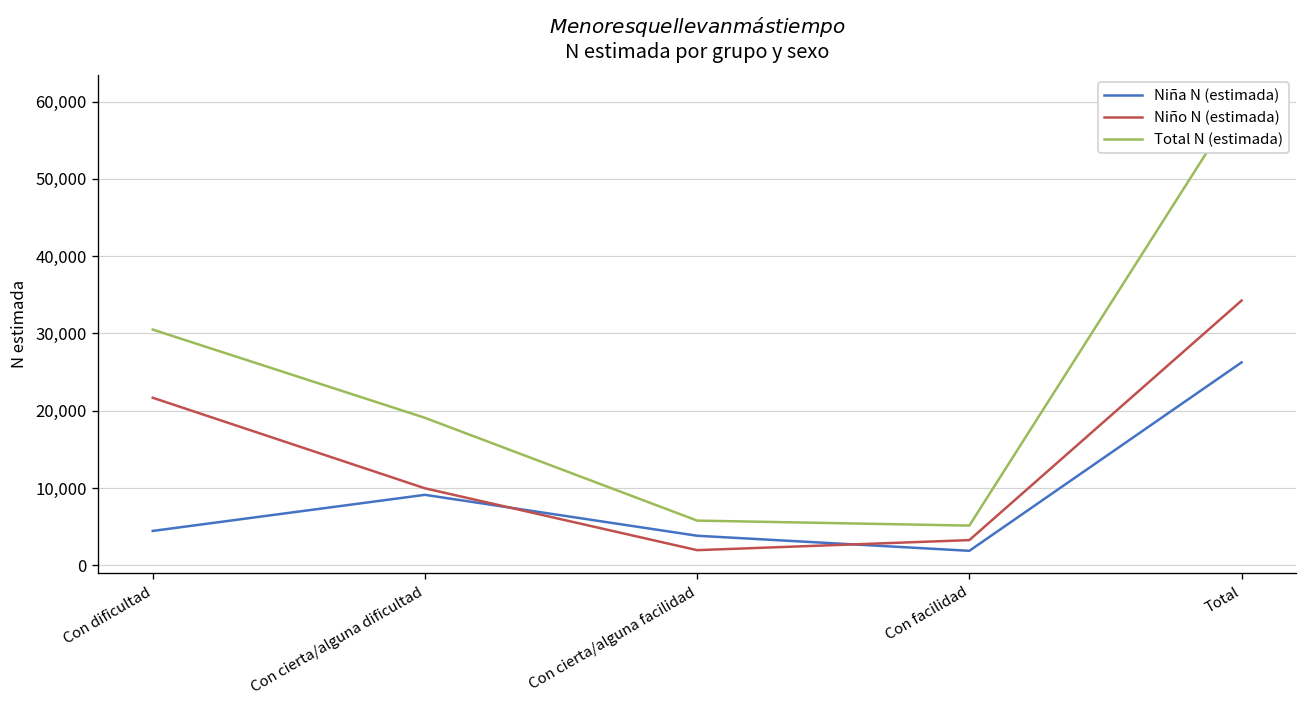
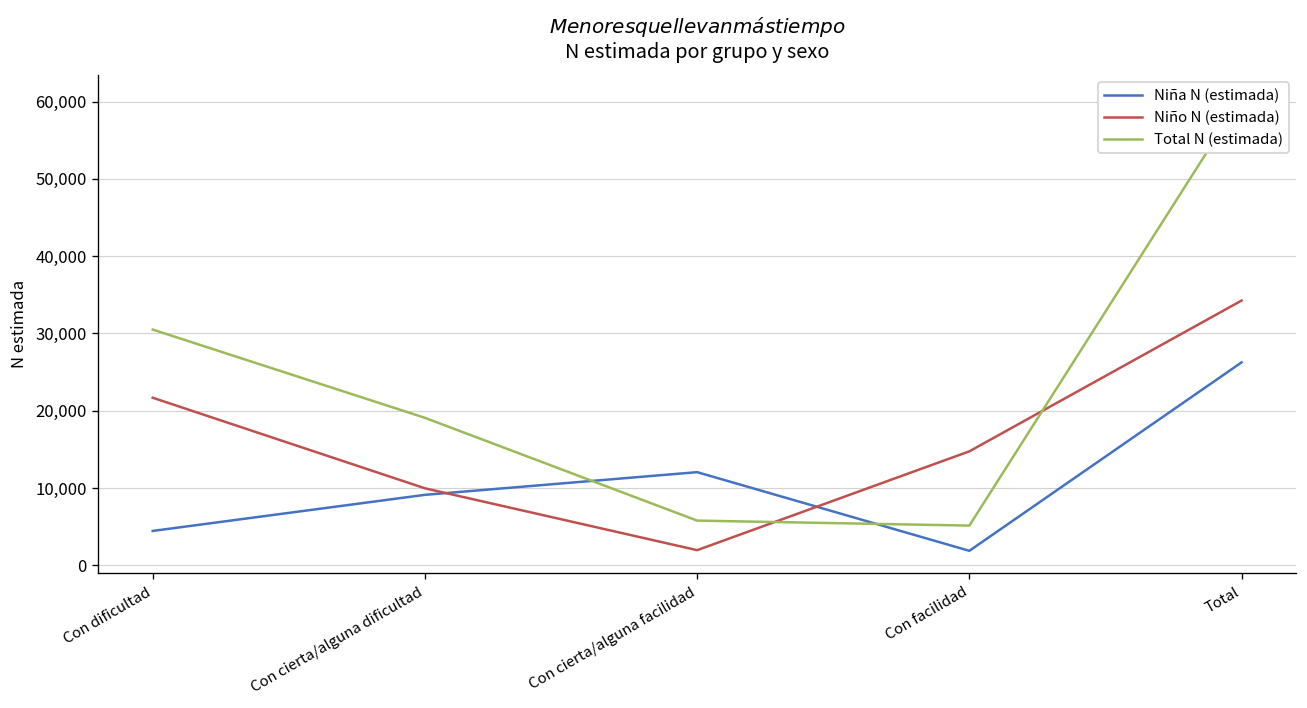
Niña N (estimada), Con cierta/alguna facilidad: 4,000 -> 12,000
Niño N (estimada), Con facilidad: 3,000 -> 15,000
